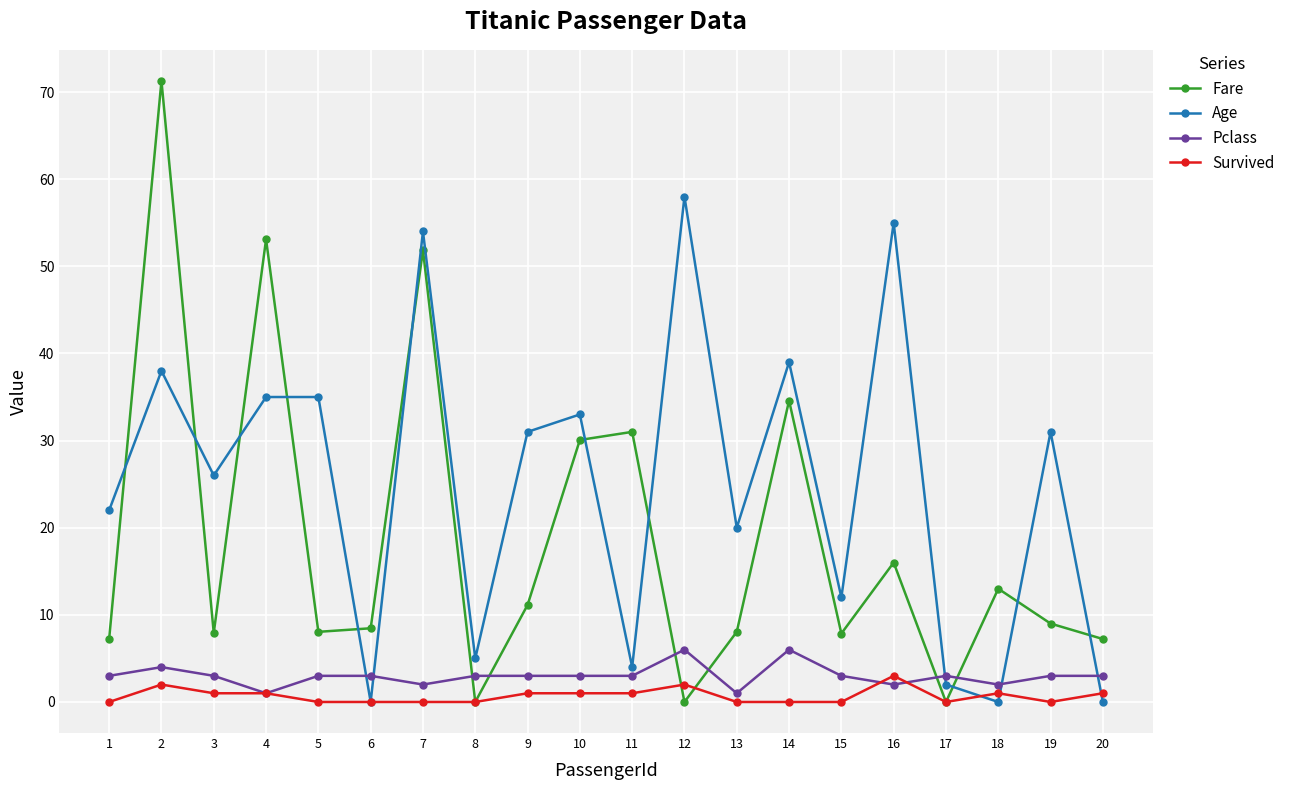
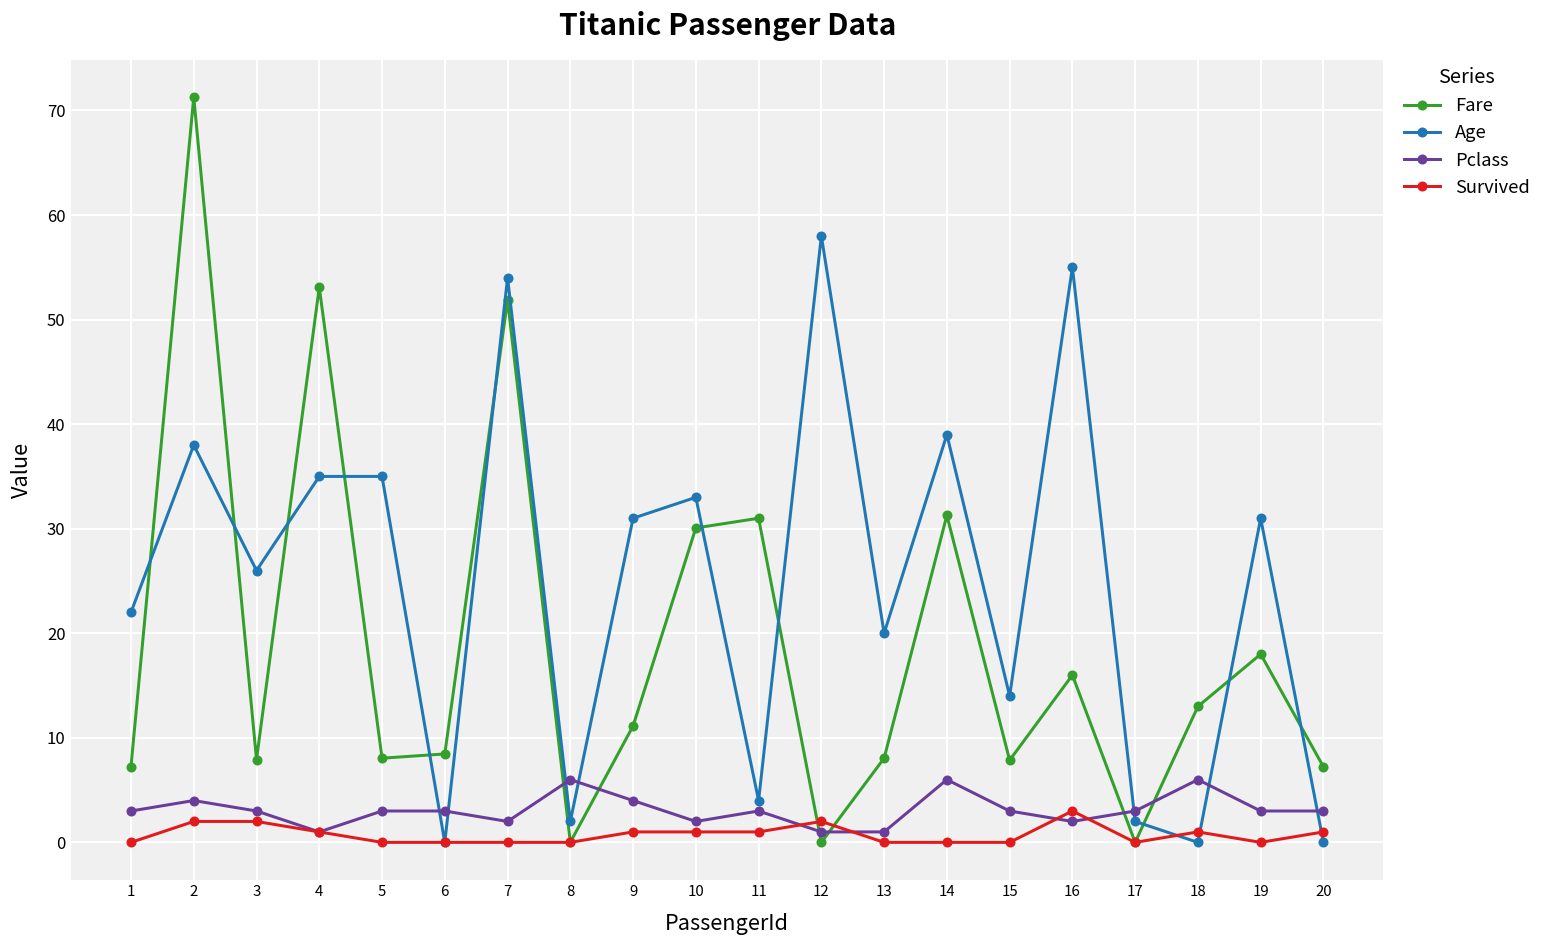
Survived, 3: 1 -> 2
Age, 8: 5 -> 2
Pclass, 8: 3 -> 6
Pclass, 9: 3 -> 4
Pclass, 10: 3 -> 2
Pclass, 12: 6 -> 1
Fare, 14: 35 -> 31
Age, 15: 12 -> 14
Pclass, 18: 2 -> 6
Fare, 19: 9 -> 18
